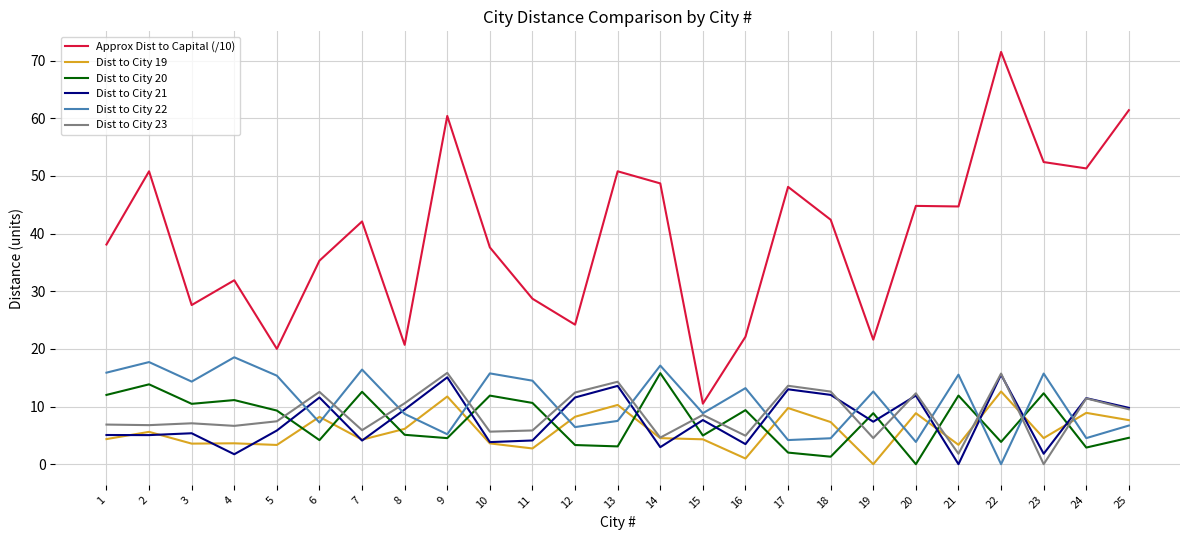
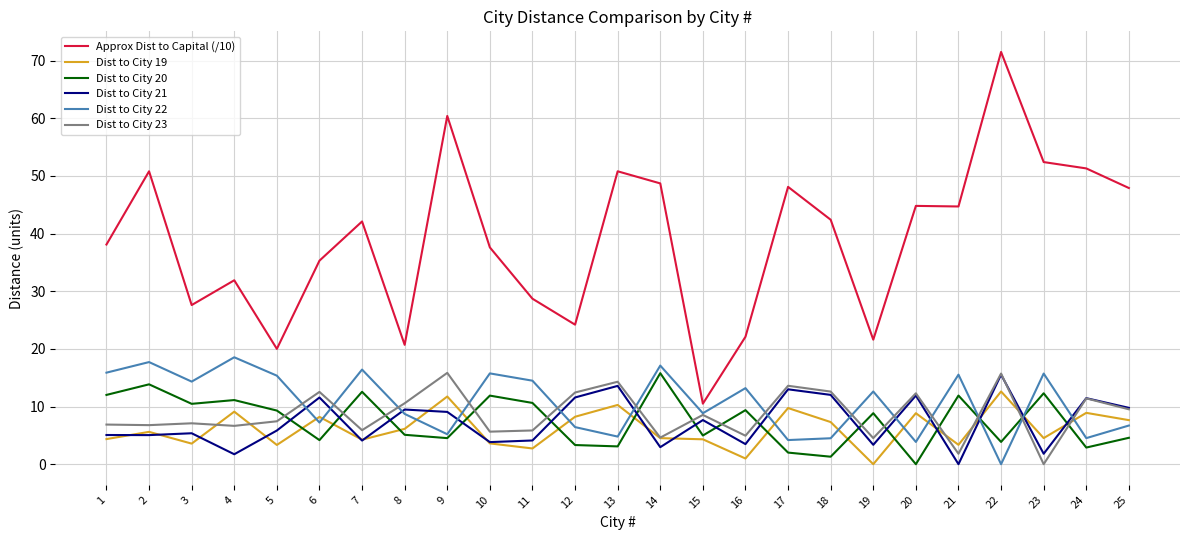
Dist to City 19, 4: 4 -> 9
Dist to City 21, 9: 15 -> 9
Dist to City 22, 13: 8 -> 5
Dist to City 21, 19: 7 -> 3
Approx Dist to Capital (/10), 25: 61 -> 48
